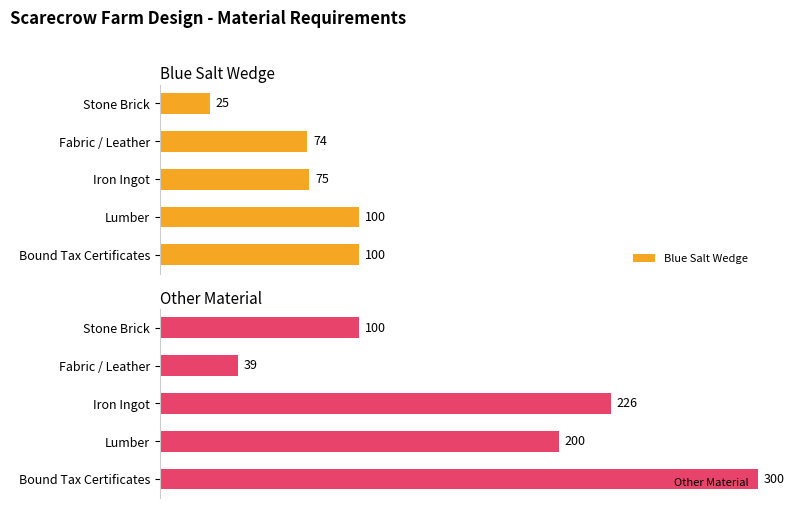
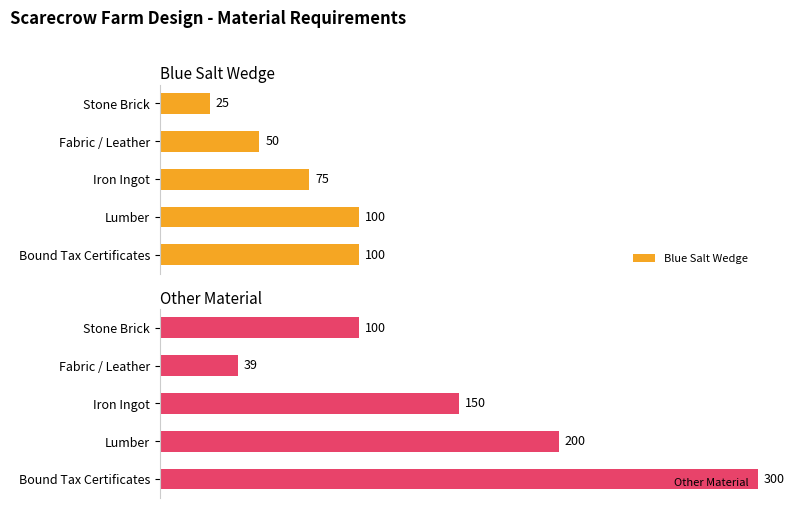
Blue Salt Wedge, Fabric / Leather: 74 -> 50
Other Material, Iron Ingot: 226 -> 150
